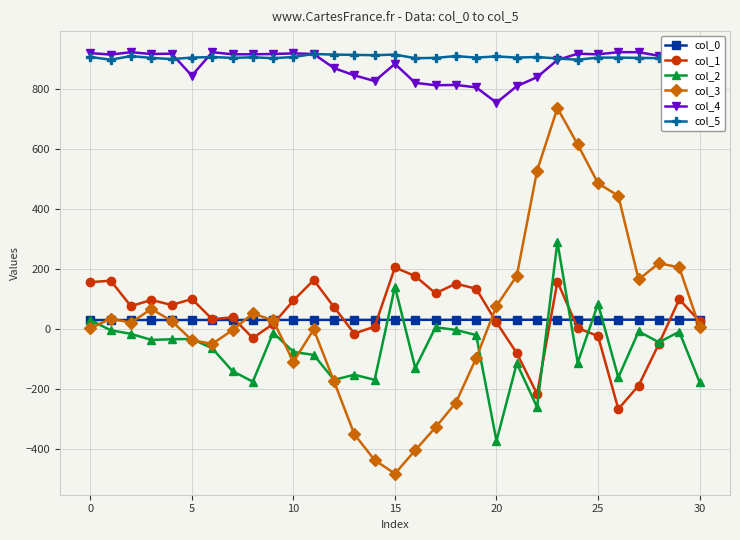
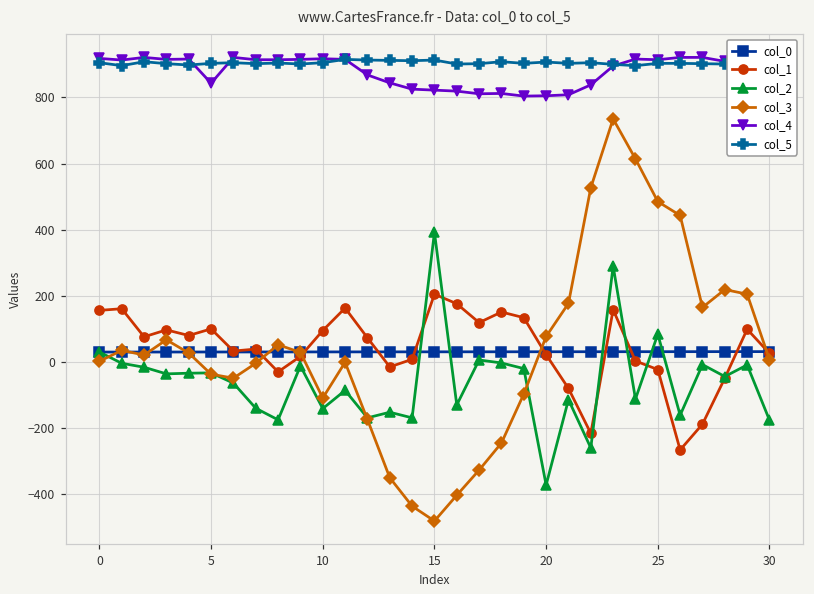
col_2, 10: -80 -> -140
col_2, 15: 140 -> 390
col_4, 15: 880 -> 820
col_4, 20: 750 -> 810
